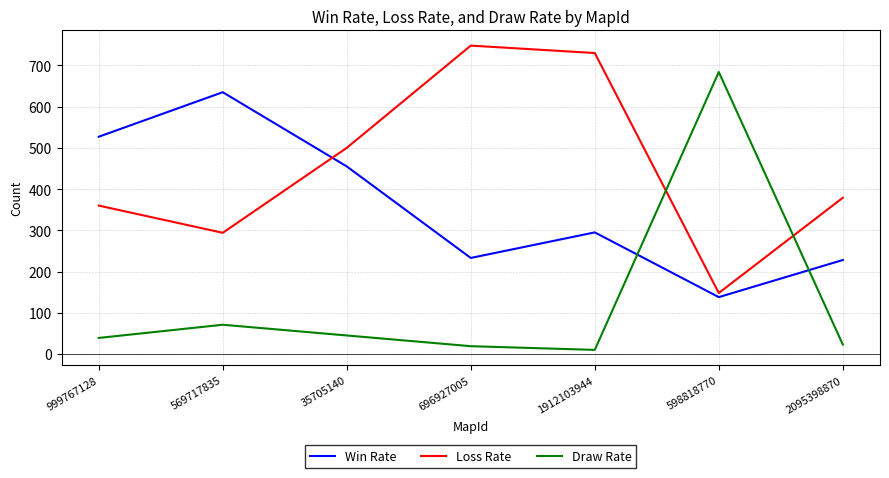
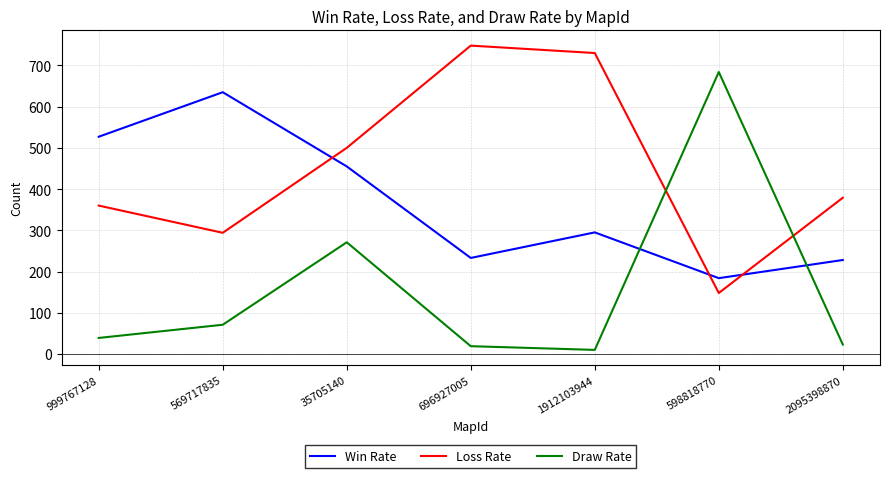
Draw Rate, 35705140: 50 -> 270
Win Rate, 598818770: 140 -> 180
